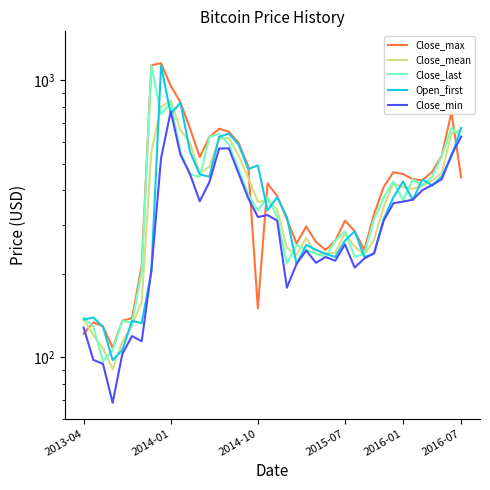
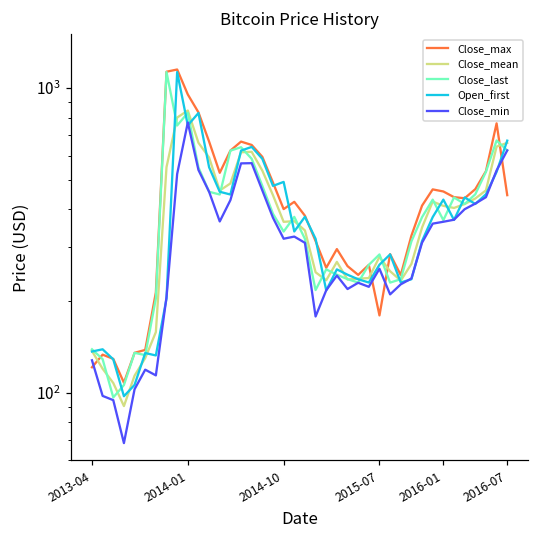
Close_max, 2014-10: 150 -> 400
Close_max, 2015-07: 310 -> 180
